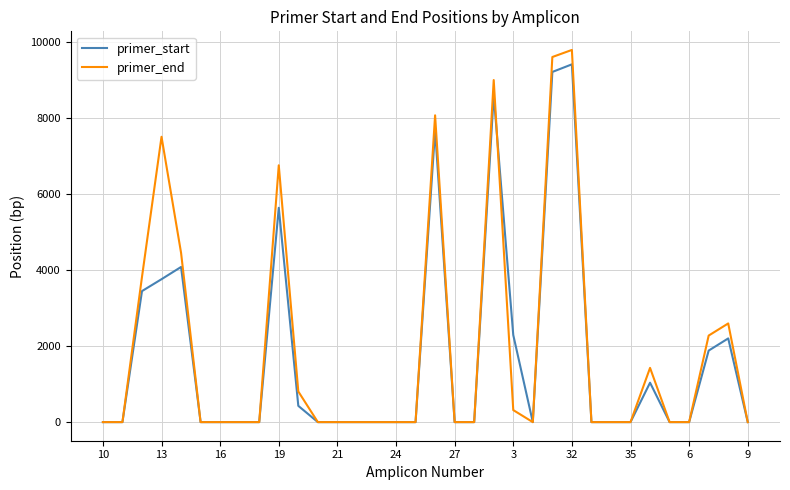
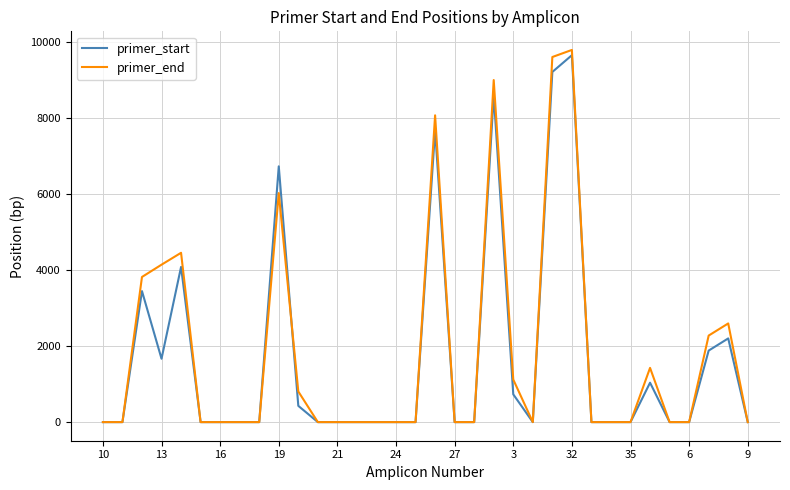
primer_start, 13: 3800 -> 1700
primer_end, 13: 7500 -> 4100
primer_start, 19: 5600 -> 6700
primer_end, 19: 6800 -> 6000
primer_start, 3: 2300 -> 700
primer_end, 3: 300 -> 1100
primer_start, 32: 9400 -> 9700
